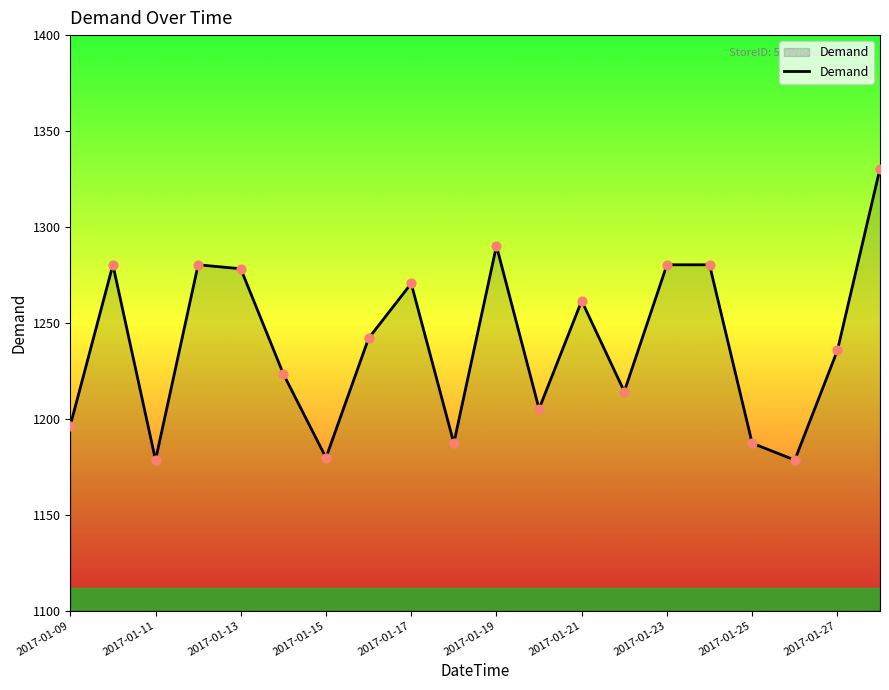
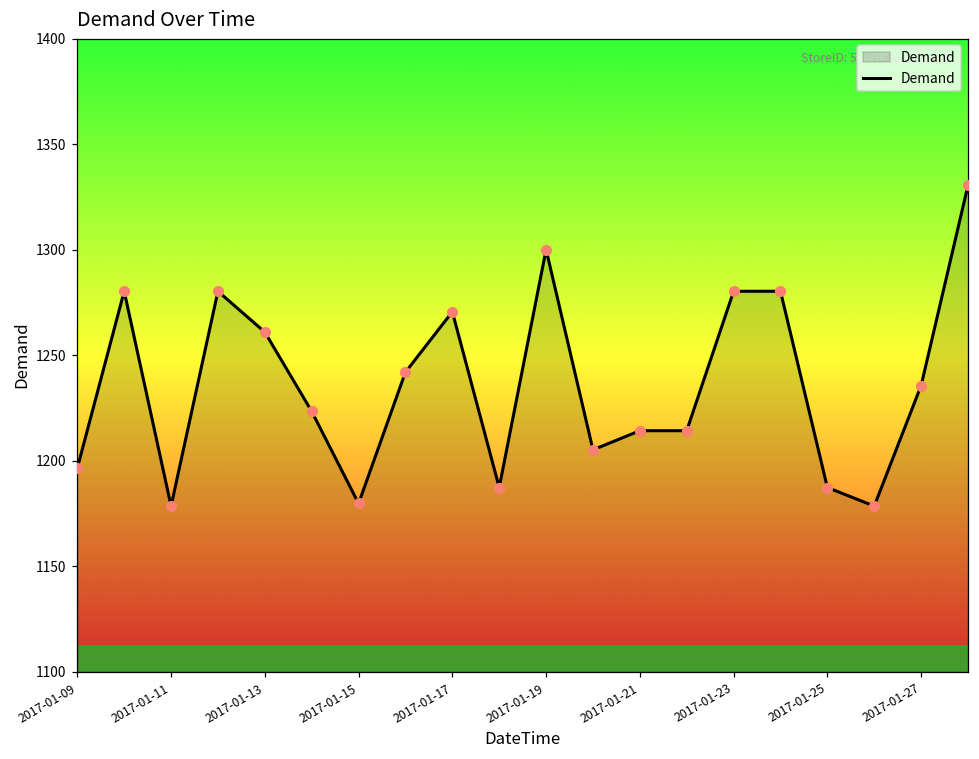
2017-01-13: 1278 -> 1261
2017-01-19: 1290 -> 1300
2017-01-21: 1261 -> 1214
